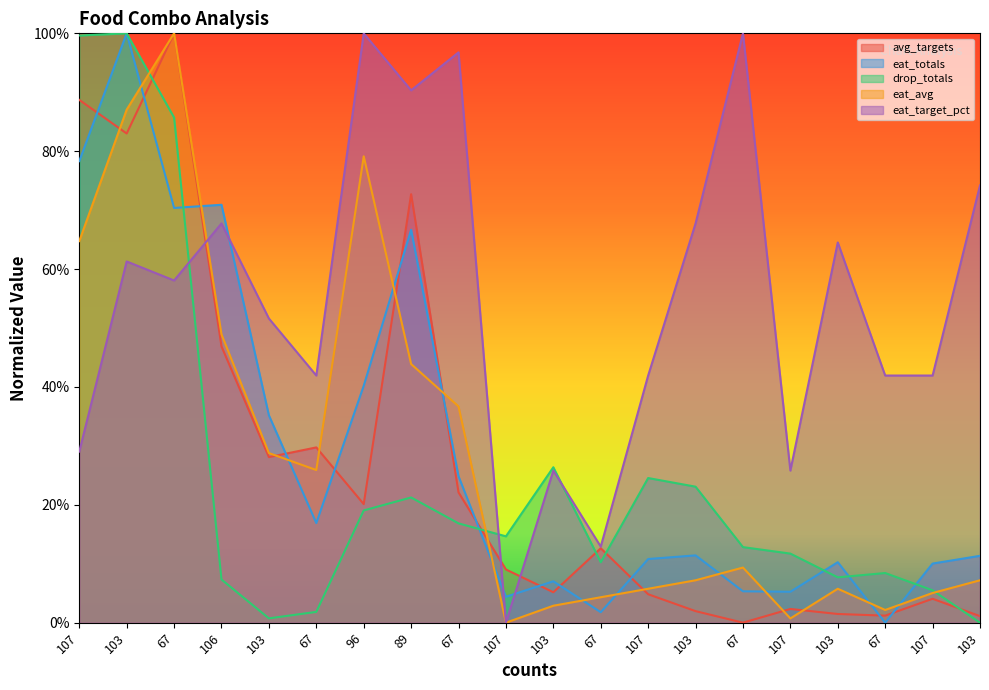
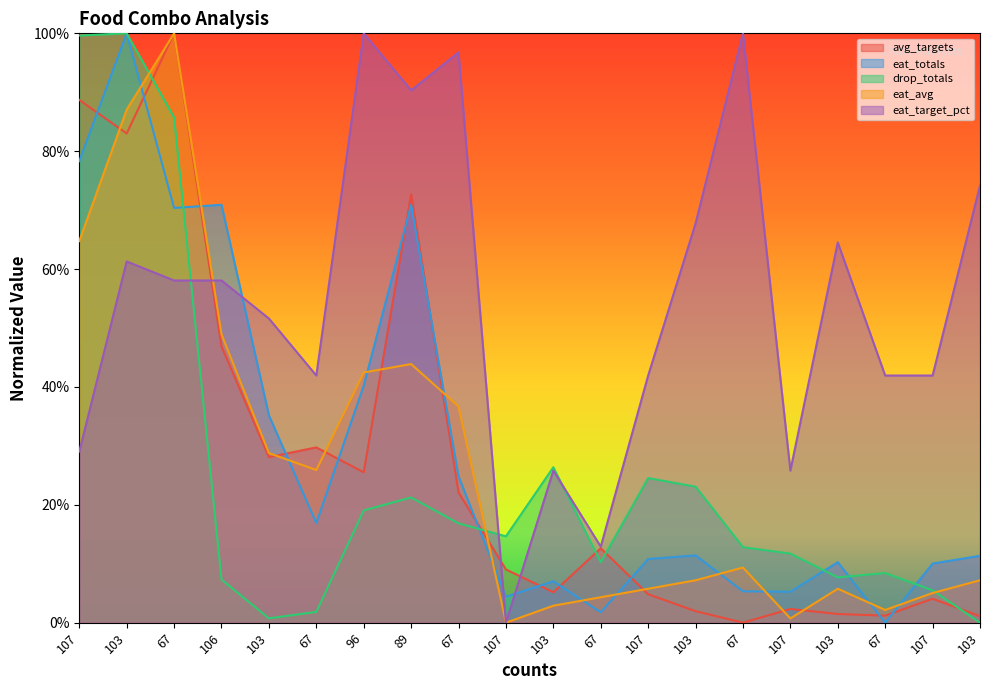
eat_target_pct, 106: 68% -> 58%
avg_targets, 96: 20% -> 26%
eat_avg, 96: 79% -> 42%
eat_totals, 89: 67% -> 71%
